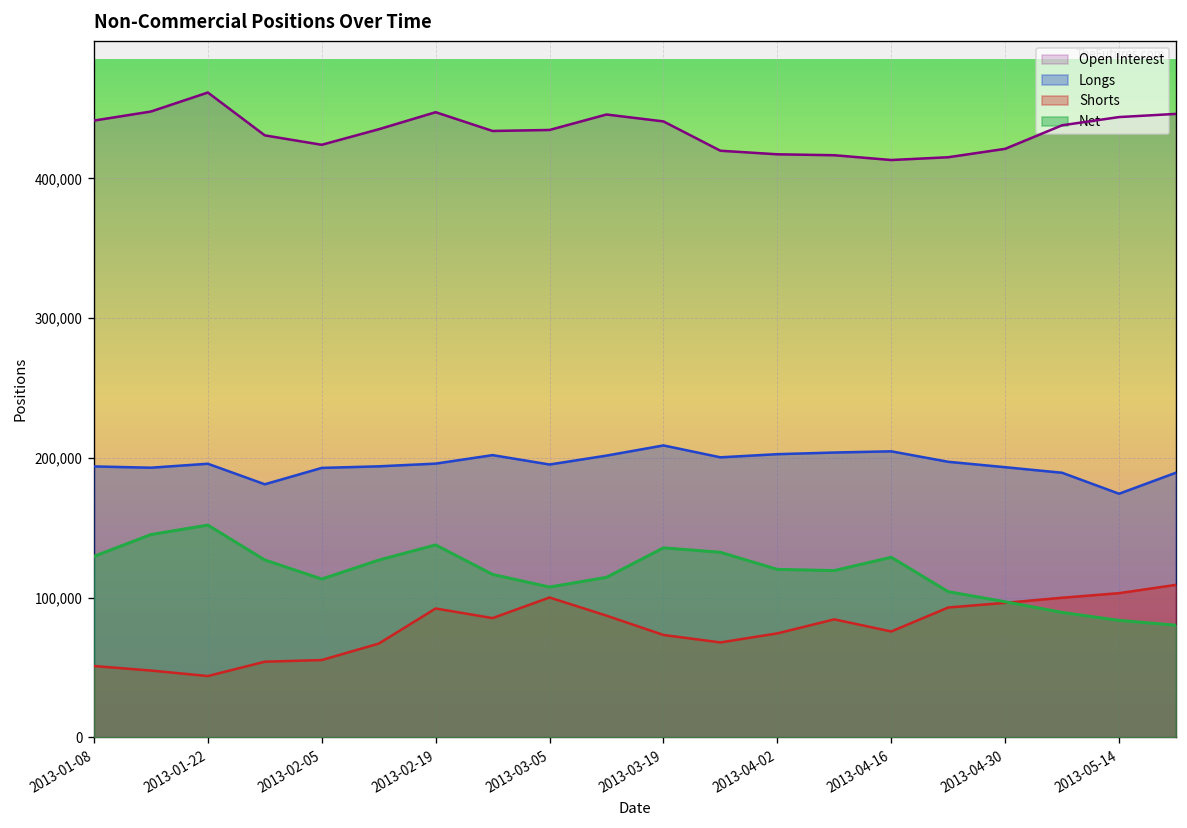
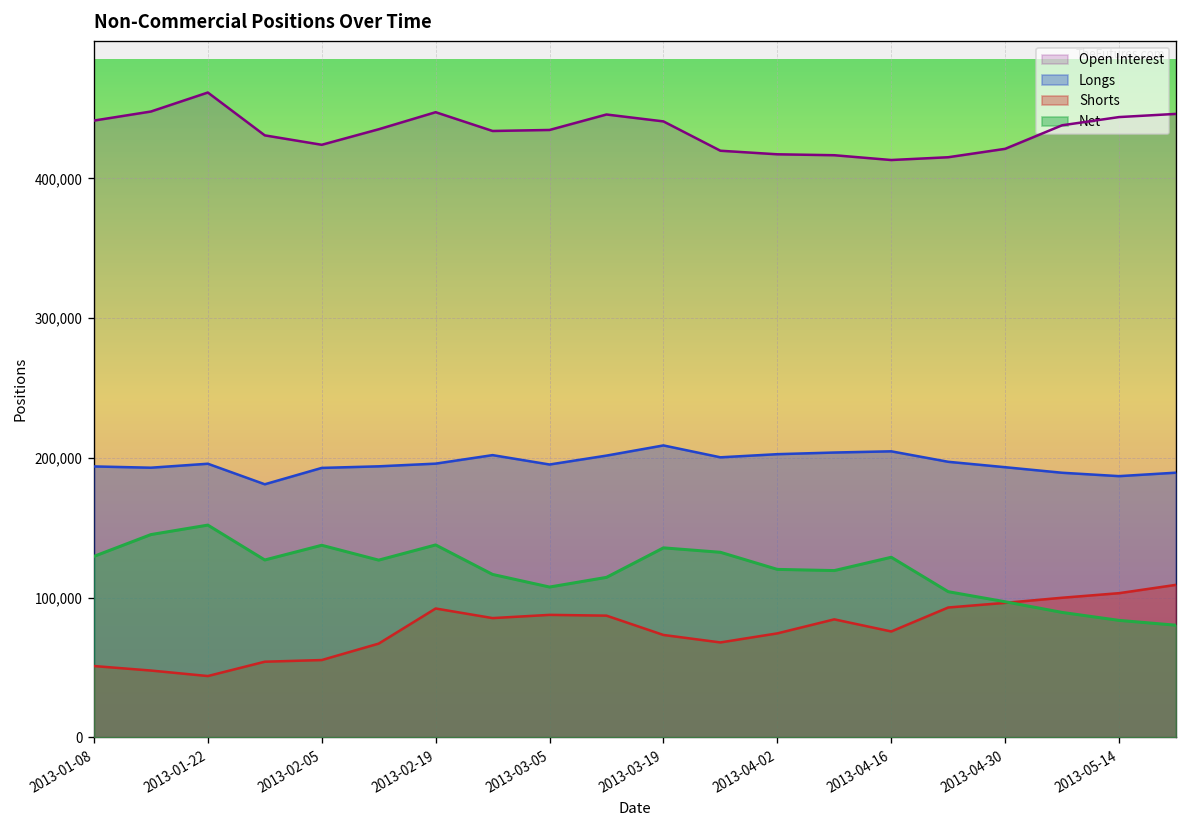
Net, 2013-02-05: 113,000 -> 137,000
Shorts, 2013-03-05: 100,000 -> 88,000
Longs, 2013-05-14: 174,000 -> 187,000
